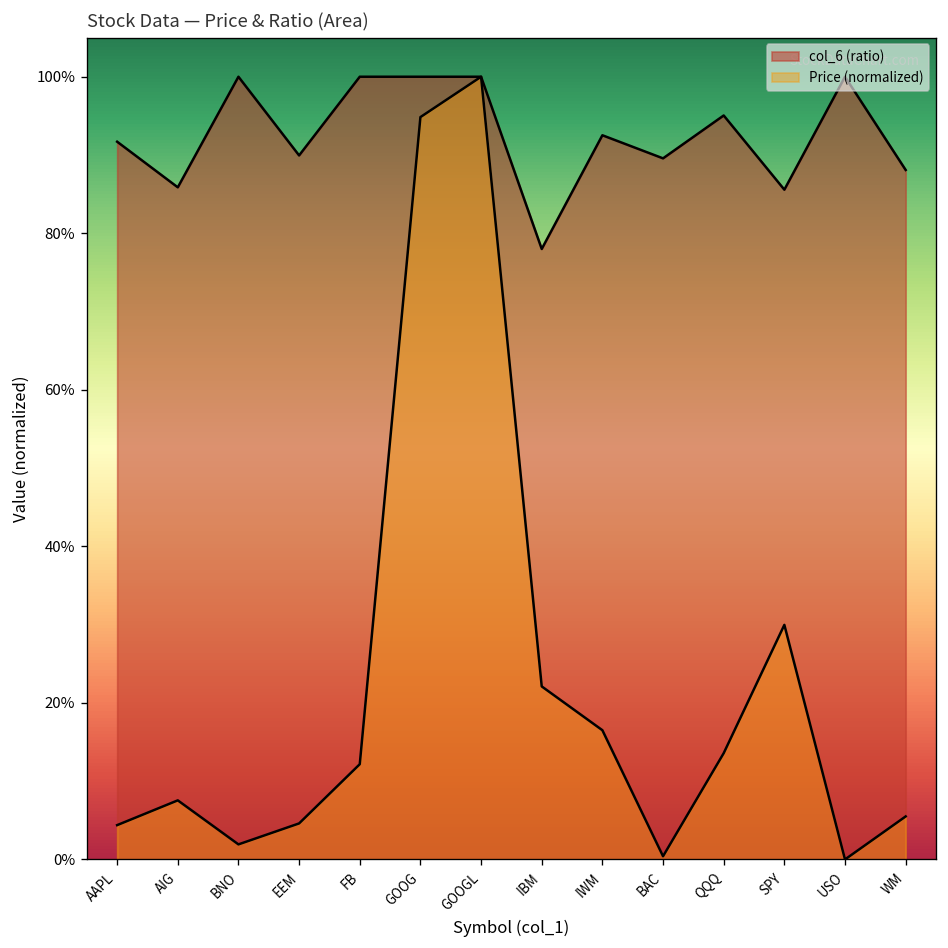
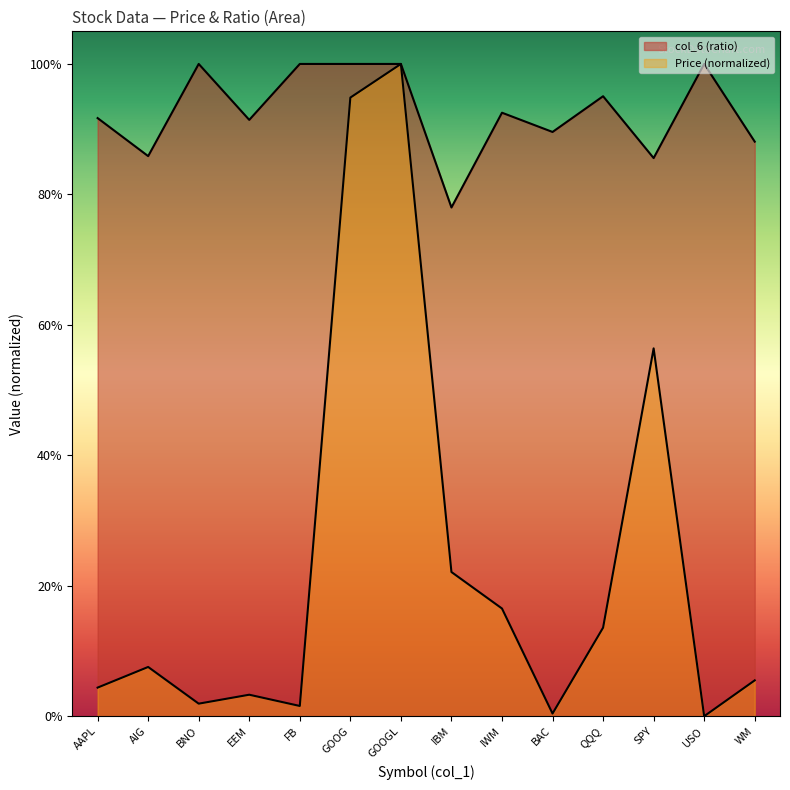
col_6 (ratio), EEM: 90% -> 91%
Price (normalized), EEM: 5% -> 3%
Price (normalized), FB: 12% -> 2%
Price (normalized), SPY: 30% -> 56%
